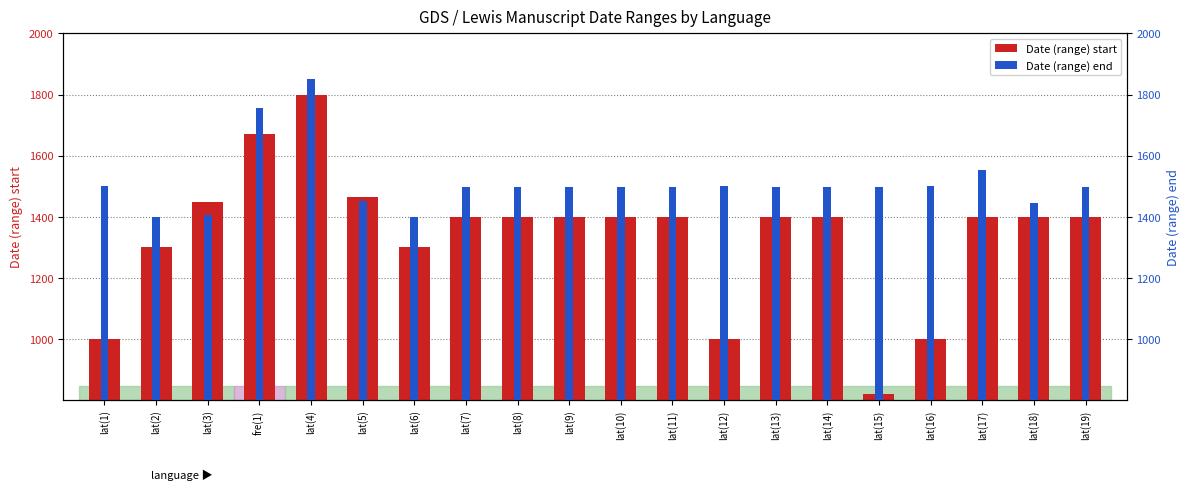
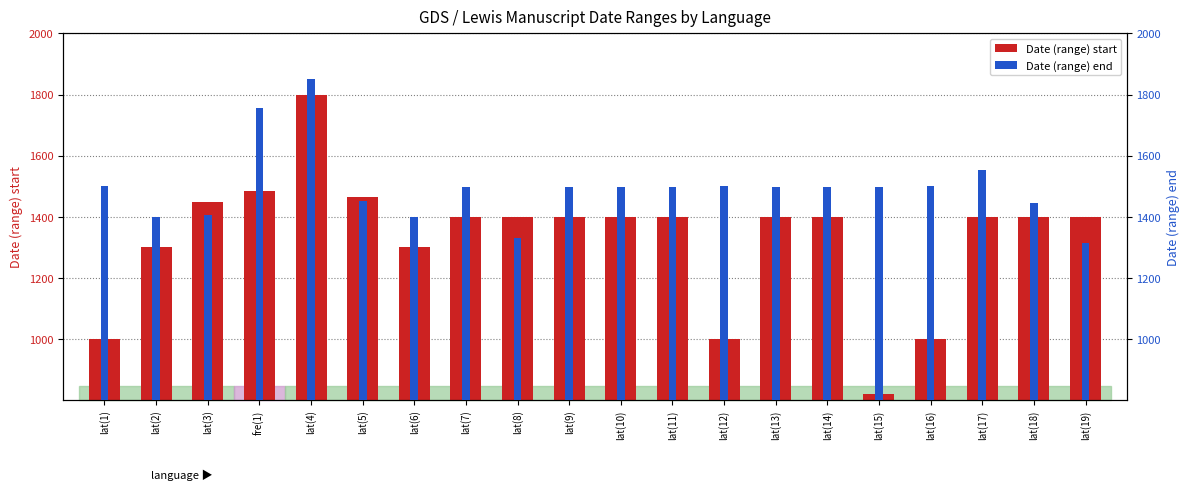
Date (range) start, fre(1): 1670 -> 1490
Date (range) end, lat(8): 1500 -> 1330
Date (range) end, lat(19): 1500 -> 1310
